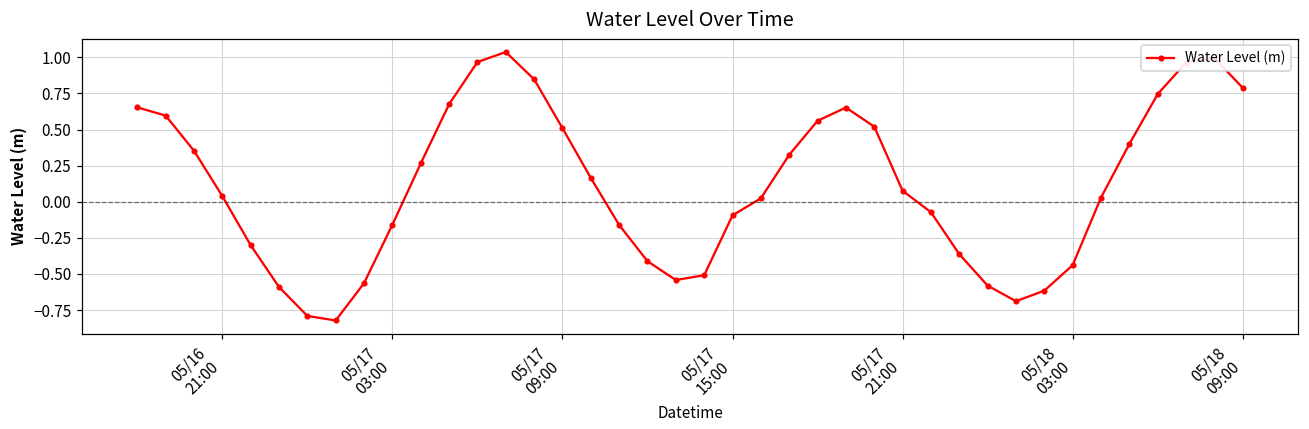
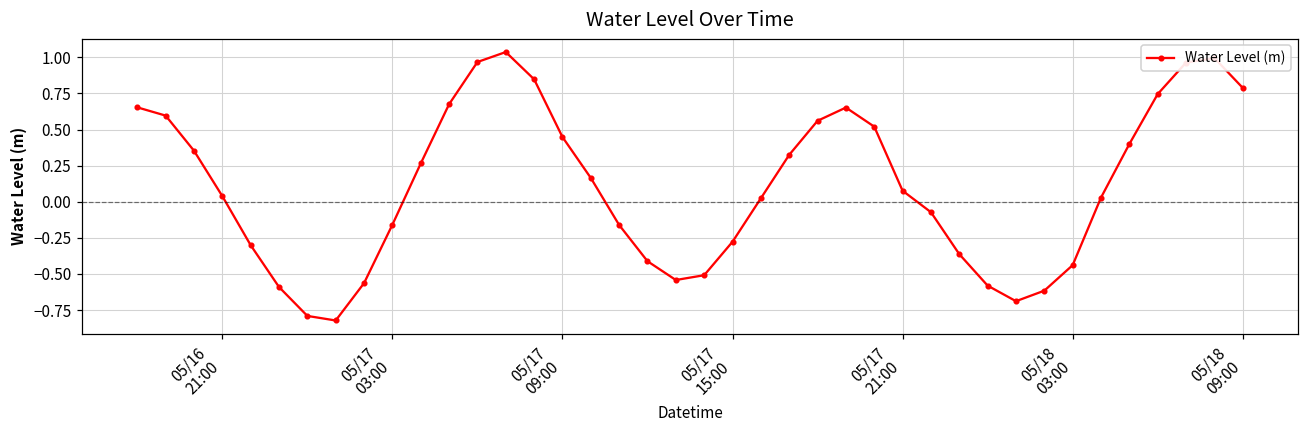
05/17 09:00: 0.51 -> 0.45
05/17 15:00: -0.09 -> -0.28
